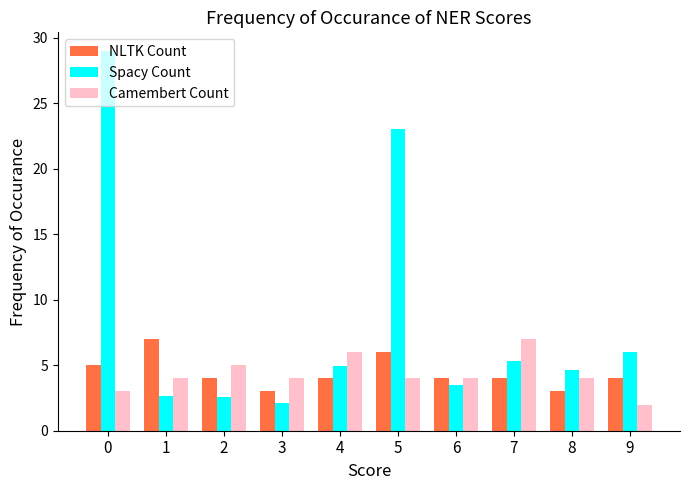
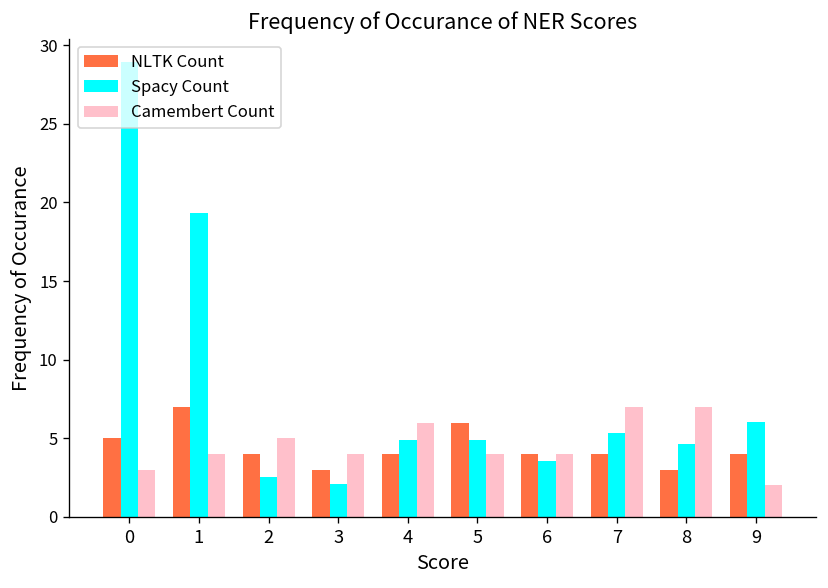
Spacy Count, 1: 2.6 -> 19.3
Spacy Count, 5: 23.0 -> 4.9
Camembert Count, 8: 4 -> 7
